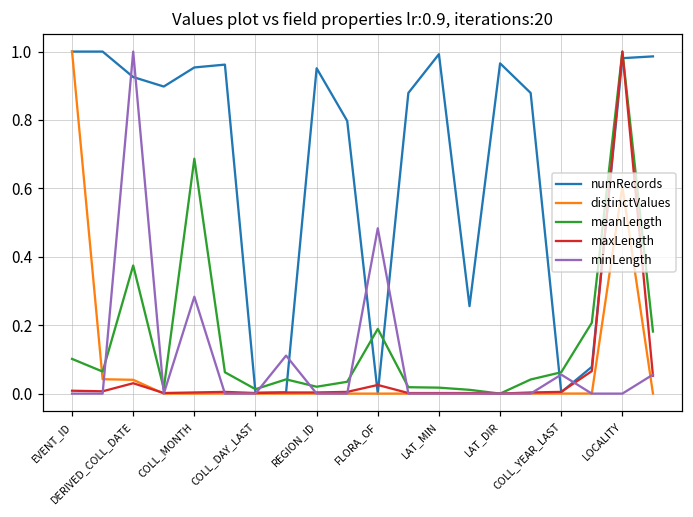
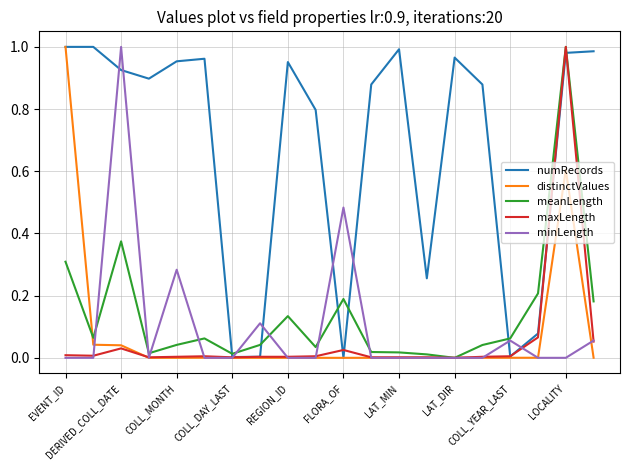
meanLength, EVENT_ID: 0.10 -> 0.31
meanLength, COLL_MONTH: 0.69 -> 0.04
meanLength, REGION_ID: 0.02 -> 0.13
